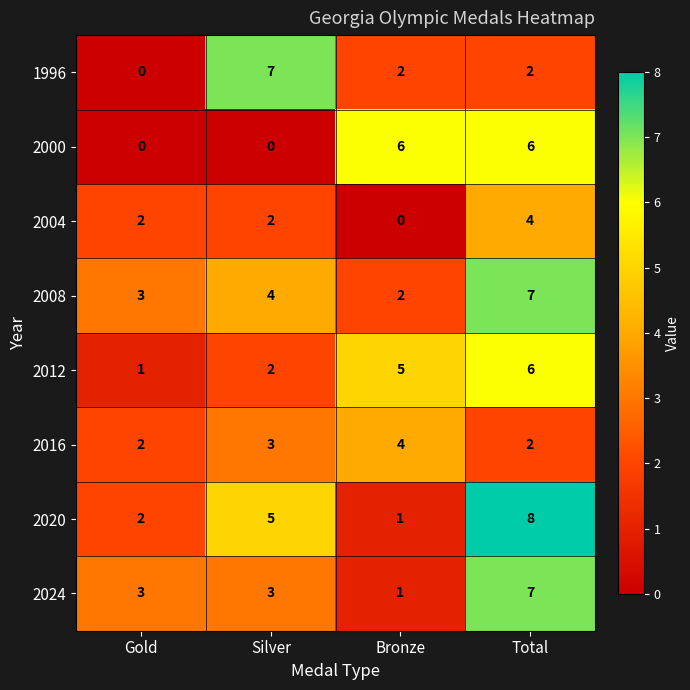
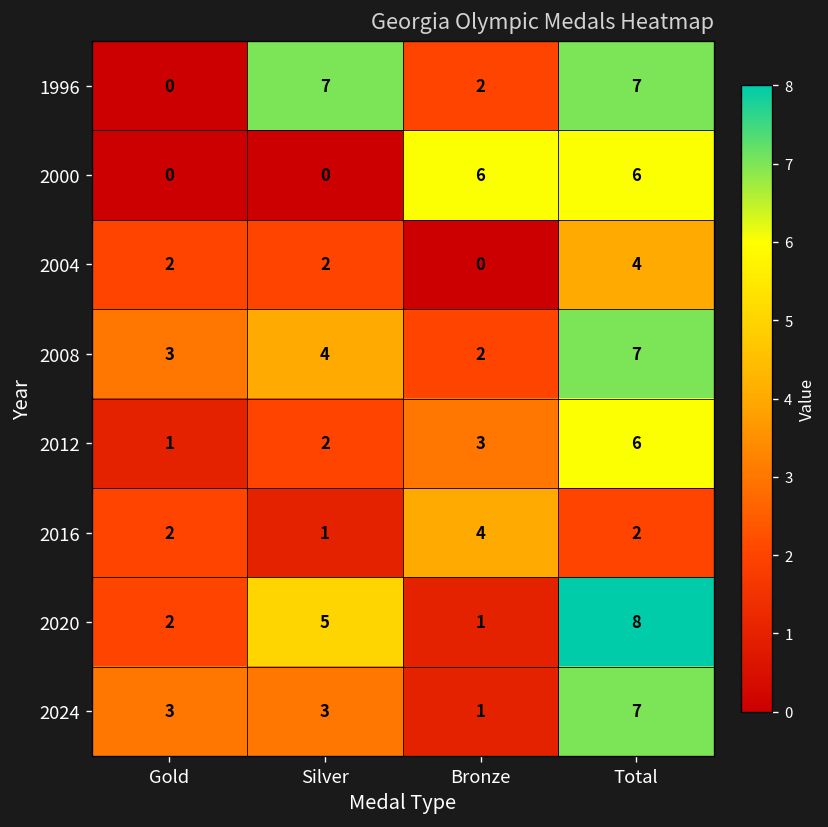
1996, Total: 2 -> 7
2012, Bronze: 5 -> 3
2016, Silver: 3 -> 1
